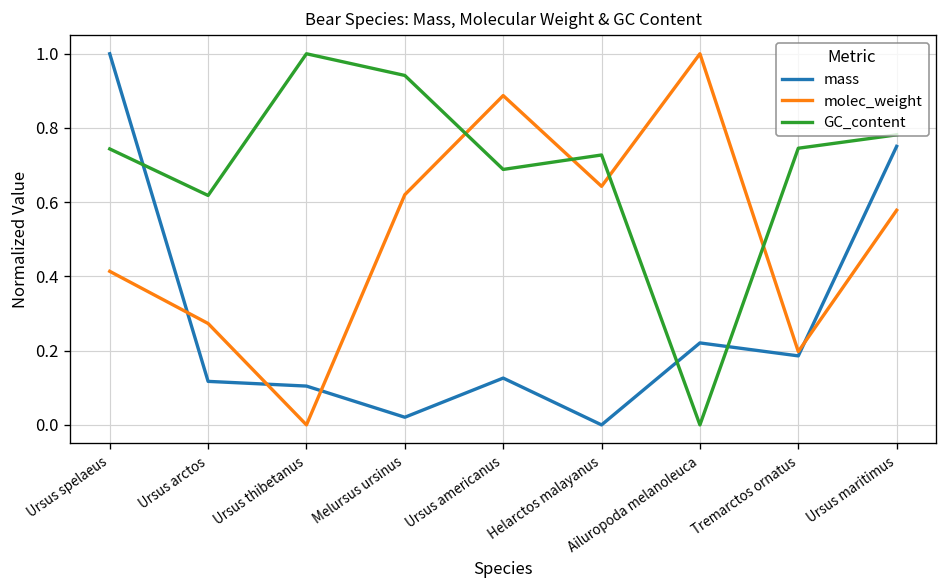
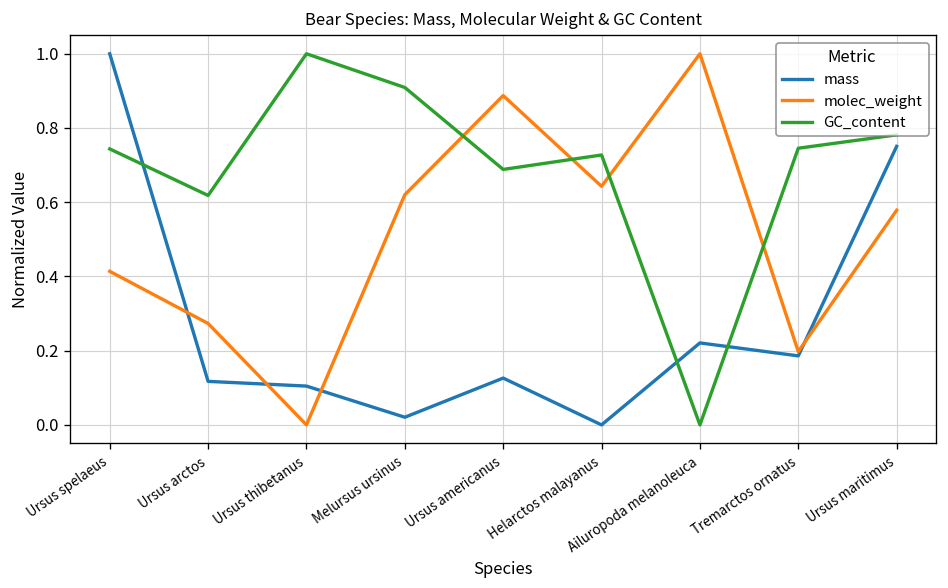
GC_content, Melursus ursinus: 0.94 -> 0.91
